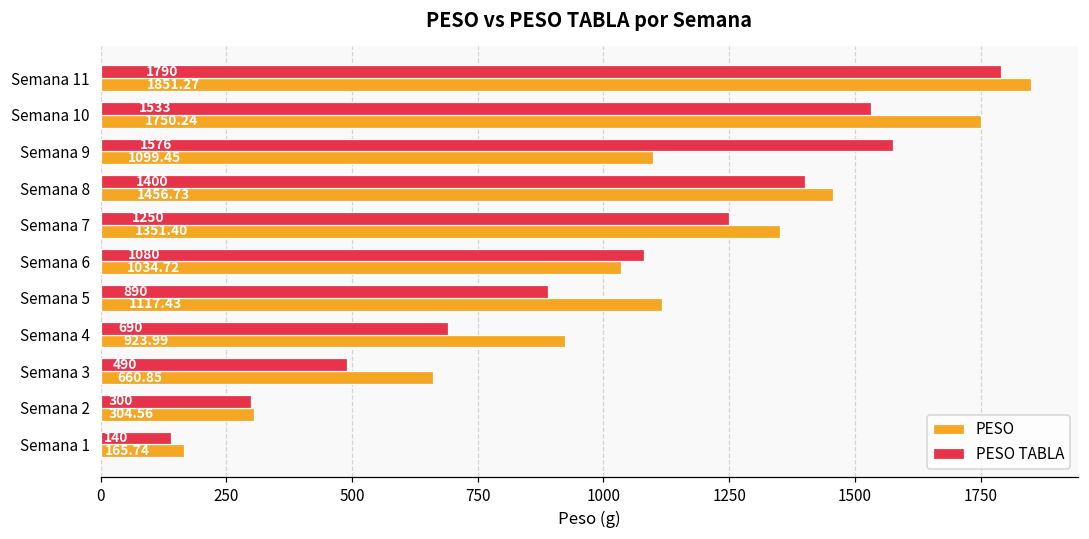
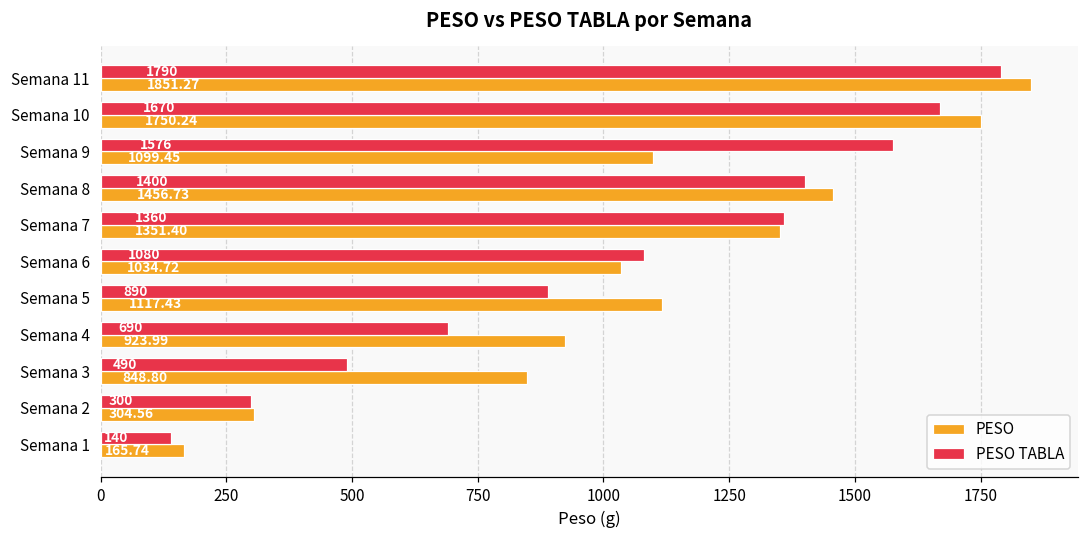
PESO TABLA, Semana 10: 1533 -> 1670
PESO TABLA, Semana 7: 1250 -> 1360
PESO, Semana 3: 660.85 -> 848.80
